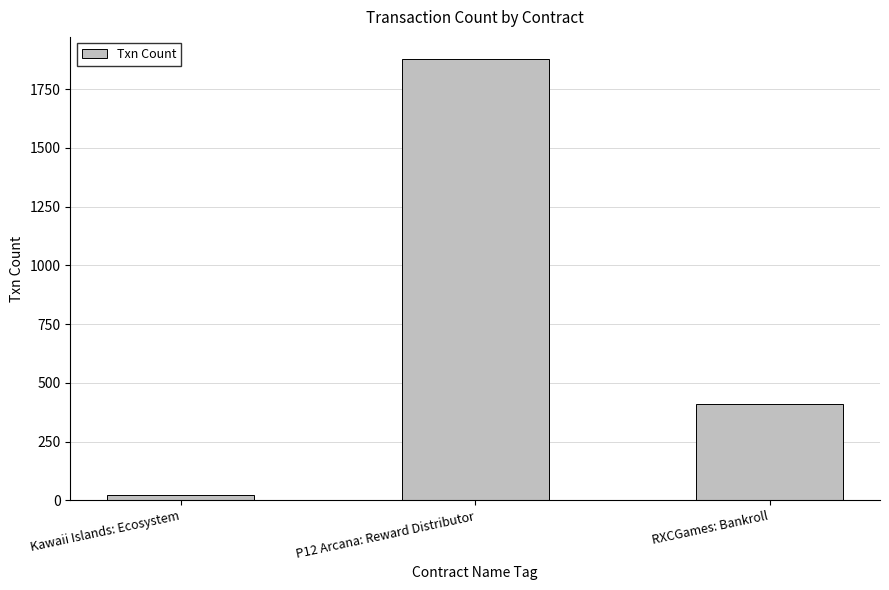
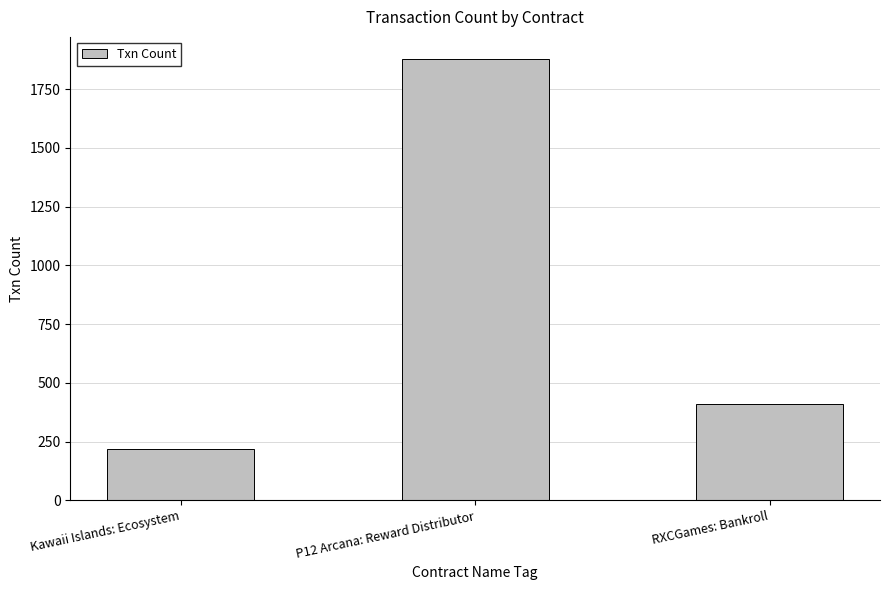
Kawaii Islands: Ecosystem: 20 -> 220
